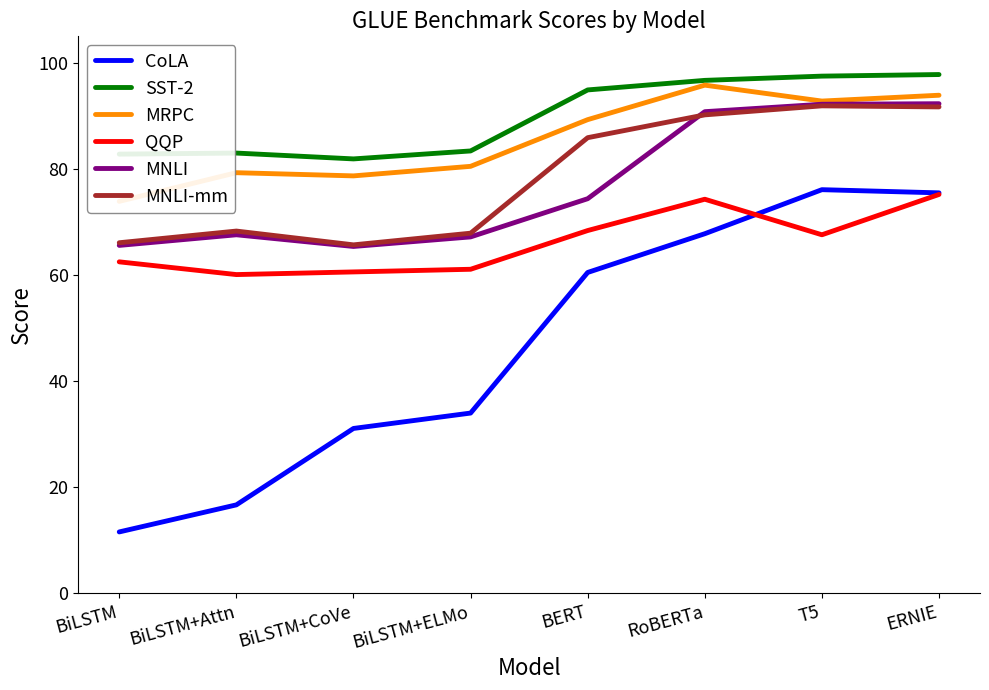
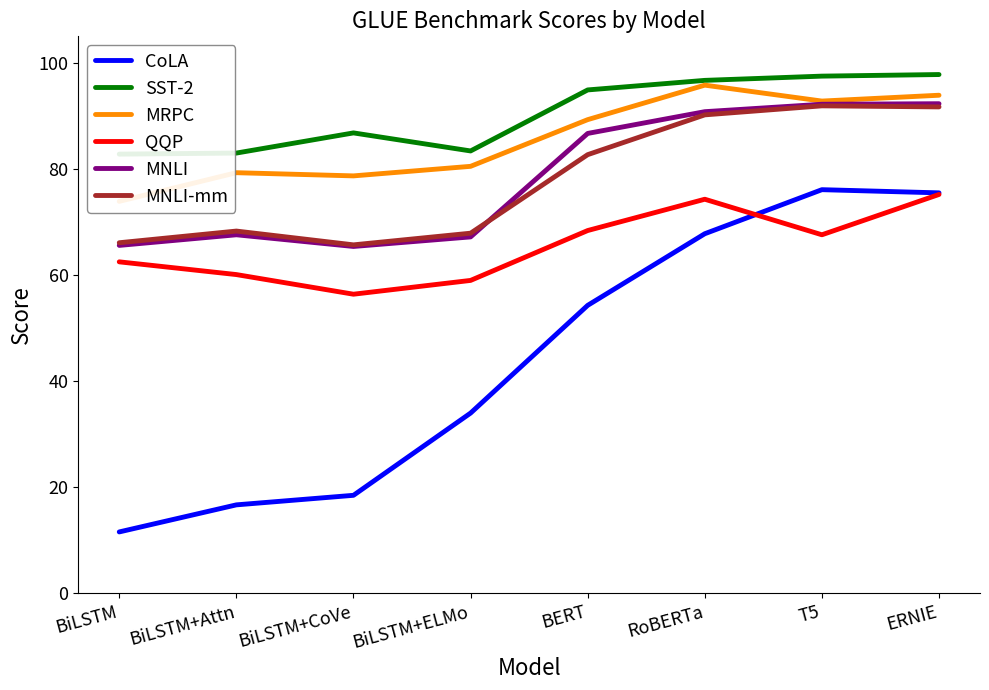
CoLA, BiLSTM+CoVe: 31 -> 19
SST-2, BiLSTM+CoVe: 82 -> 87
QQP, BiLSTM+CoVe: 61 -> 56
QQP, BiLSTM+ELMo: 61 -> 59
CoLA, BERT: 61 -> 54
MNLI, BERT: 74 -> 87
MNLI-mm, BERT: 86 -> 83
